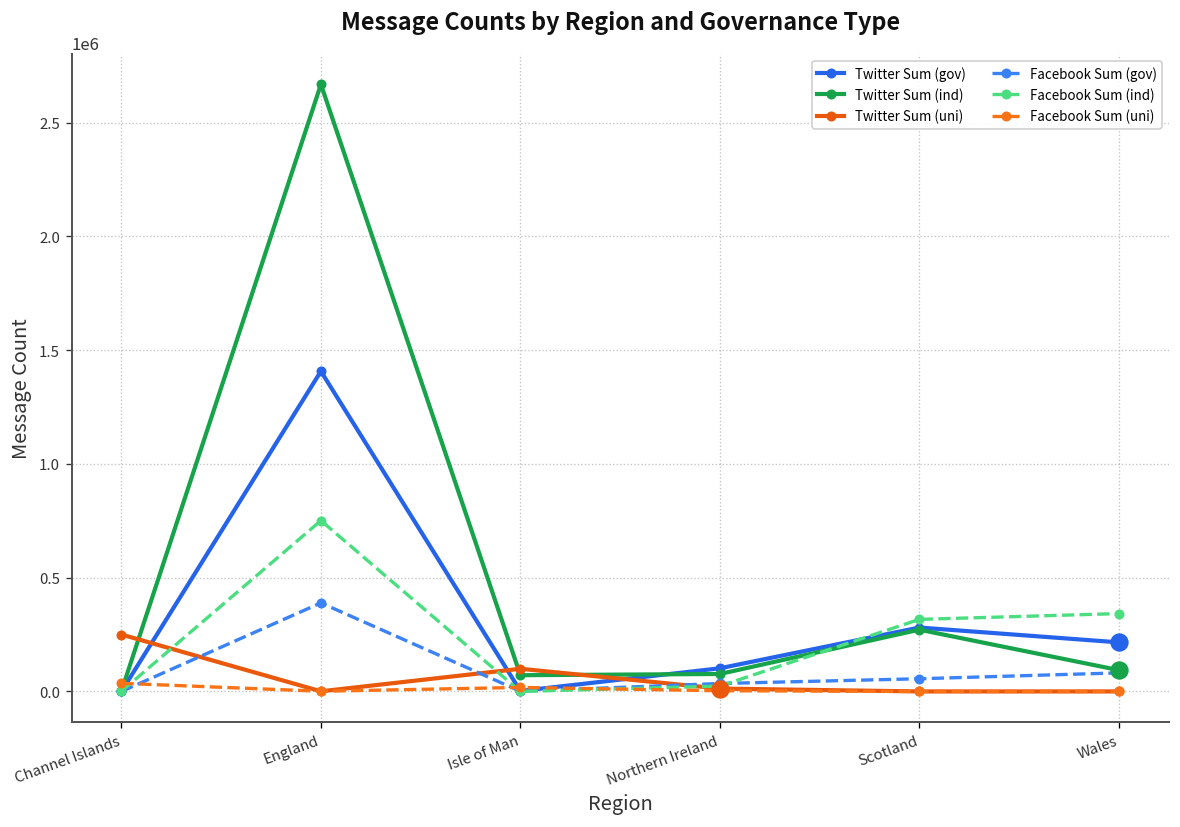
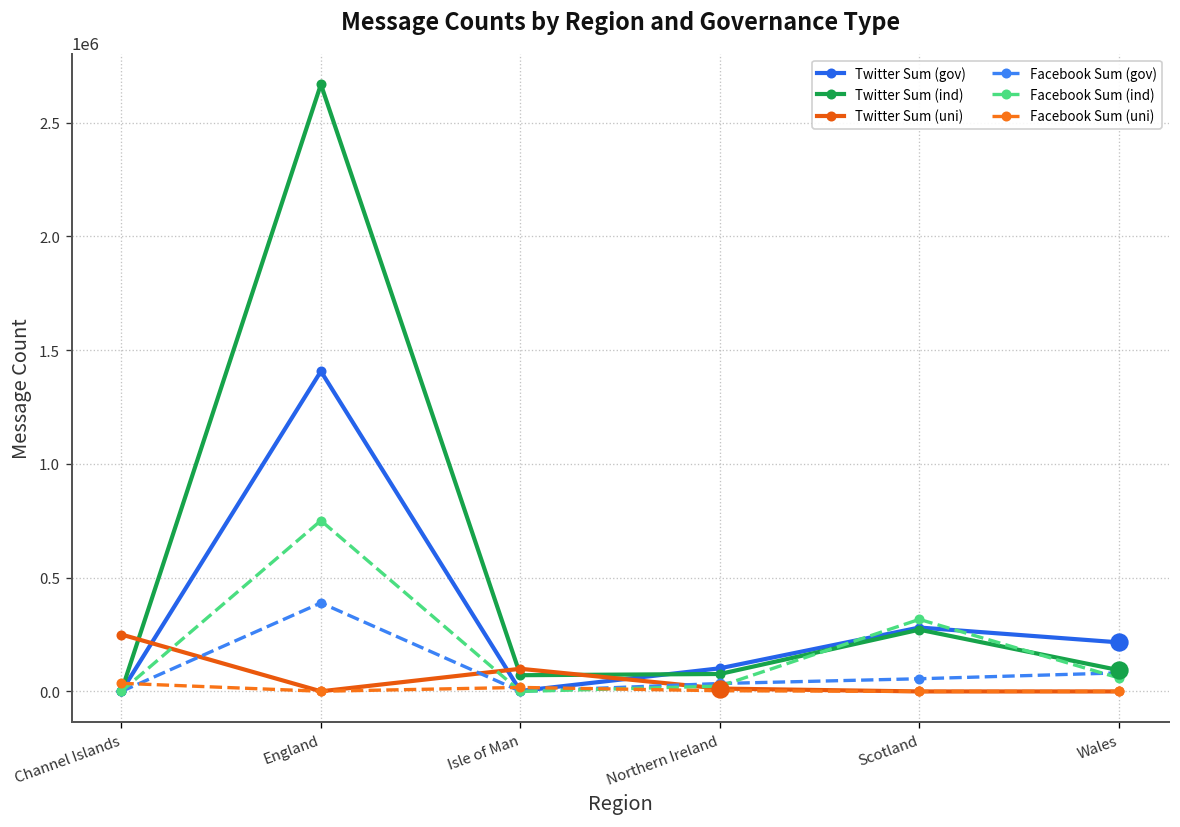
Facebook Sum (ind), Wales: 340000 -> 60000
